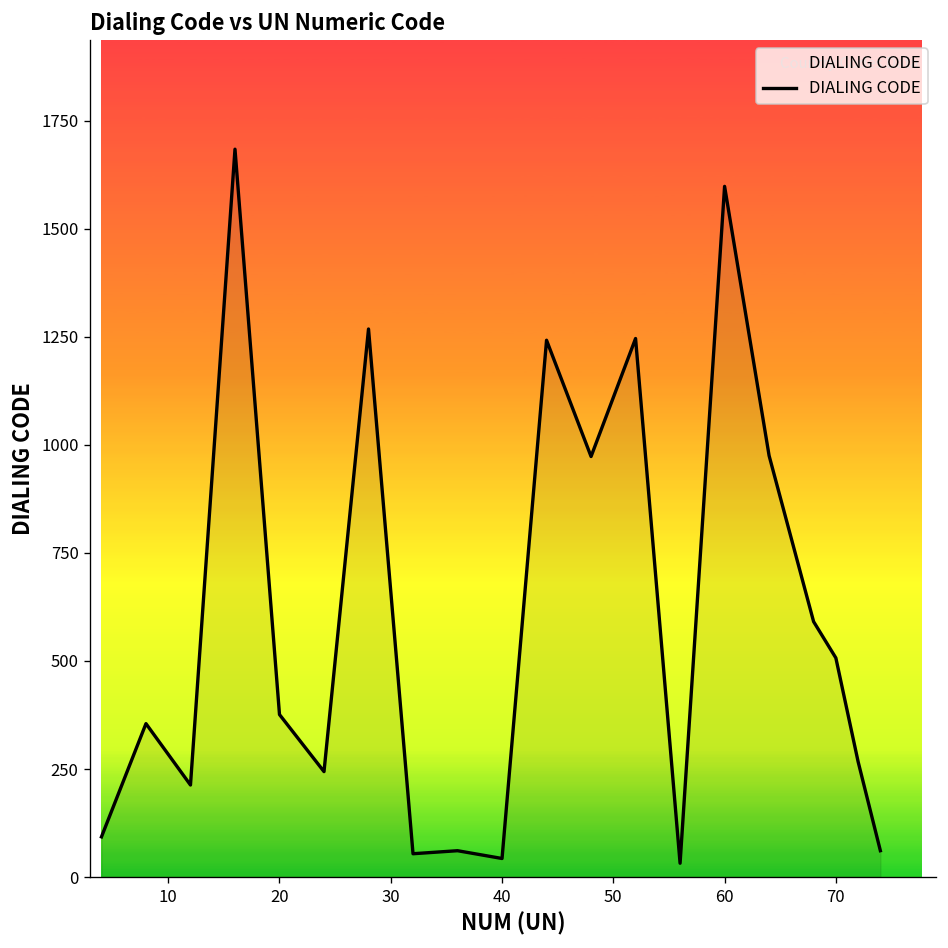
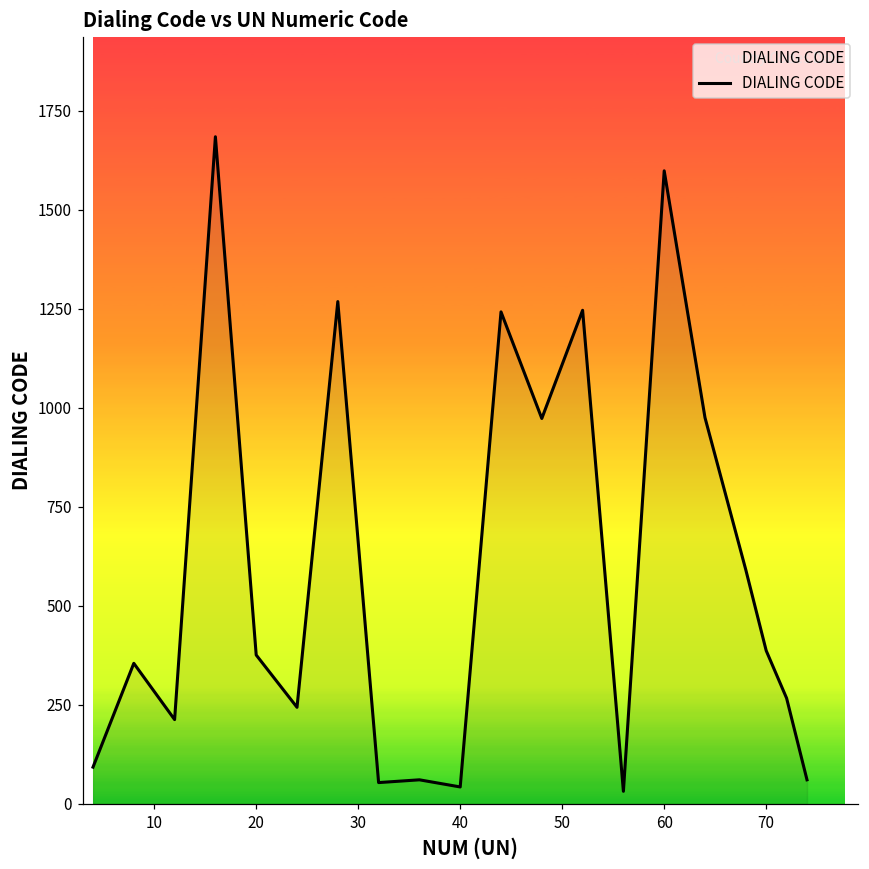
70: 510 -> 390
